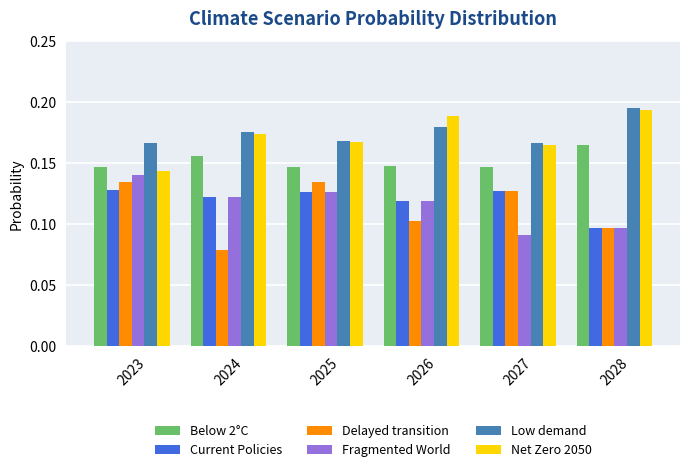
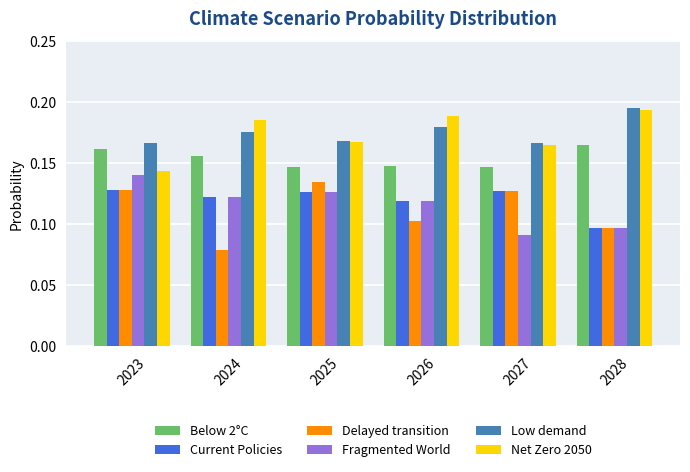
Below 2°C, 2023: 0.147 -> 0.161
Delayed transition, 2023: 0.135 -> 0.128
Net Zero 2050, 2024: 0.174 -> 0.186
